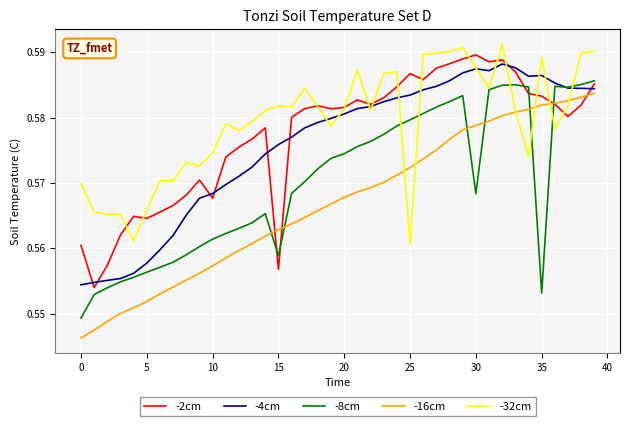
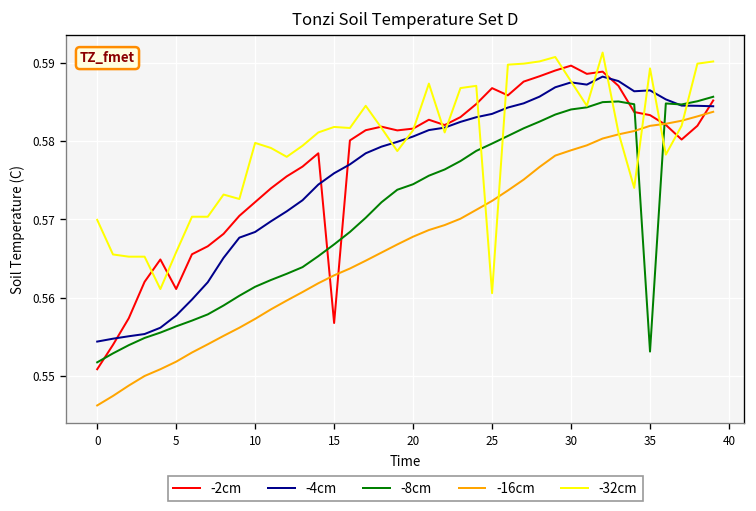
-2cm, 0: 0.560 -> 0.551
-8cm, 0: 0.549 -> 0.552
-2cm, 5: 0.565 -> 0.561
-2cm, 10: 0.568 -> 0.572
-32cm, 10: 0.575 -> 0.580
-8cm, 15: 0.559 -> 0.567
-8cm, 30: 0.568 -> 0.584
